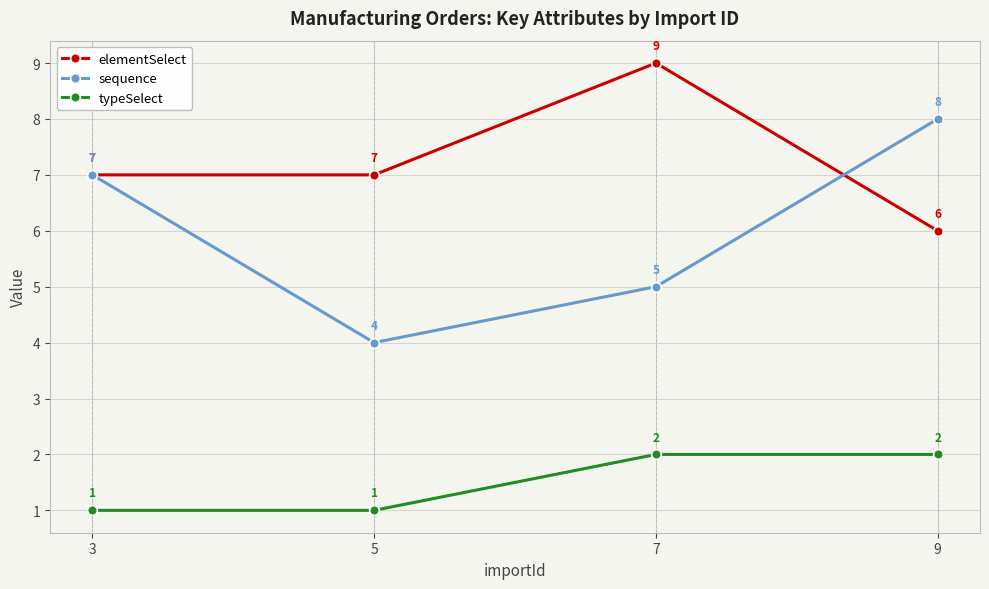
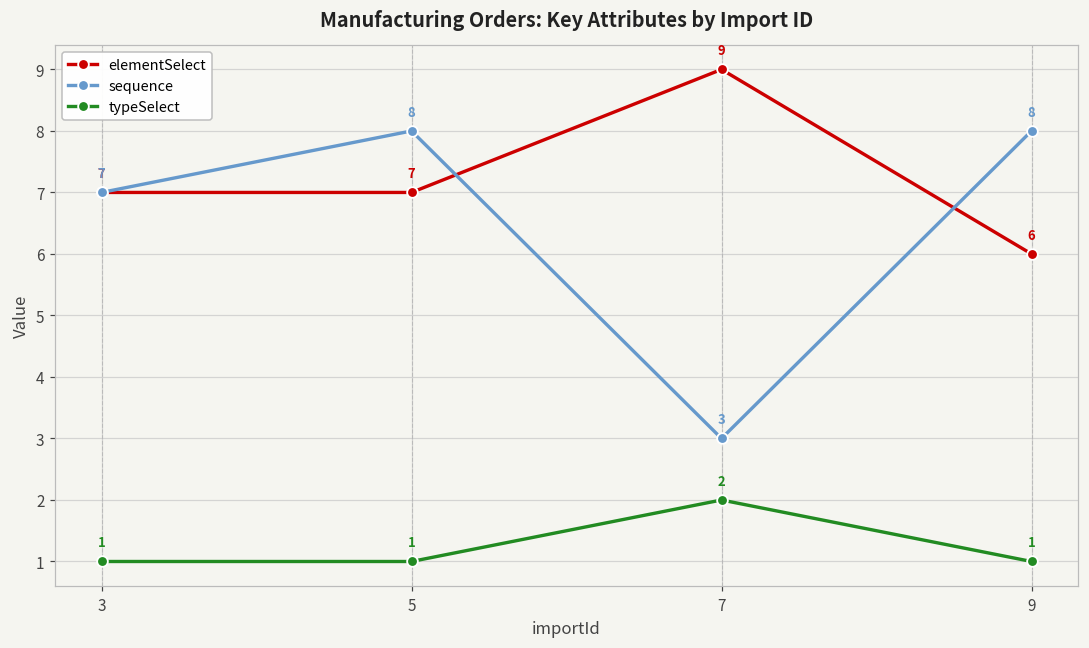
sequence, 5: 4 -> 8
sequence, 7: 5 -> 3
typeSelect, 9: 2 -> 1
